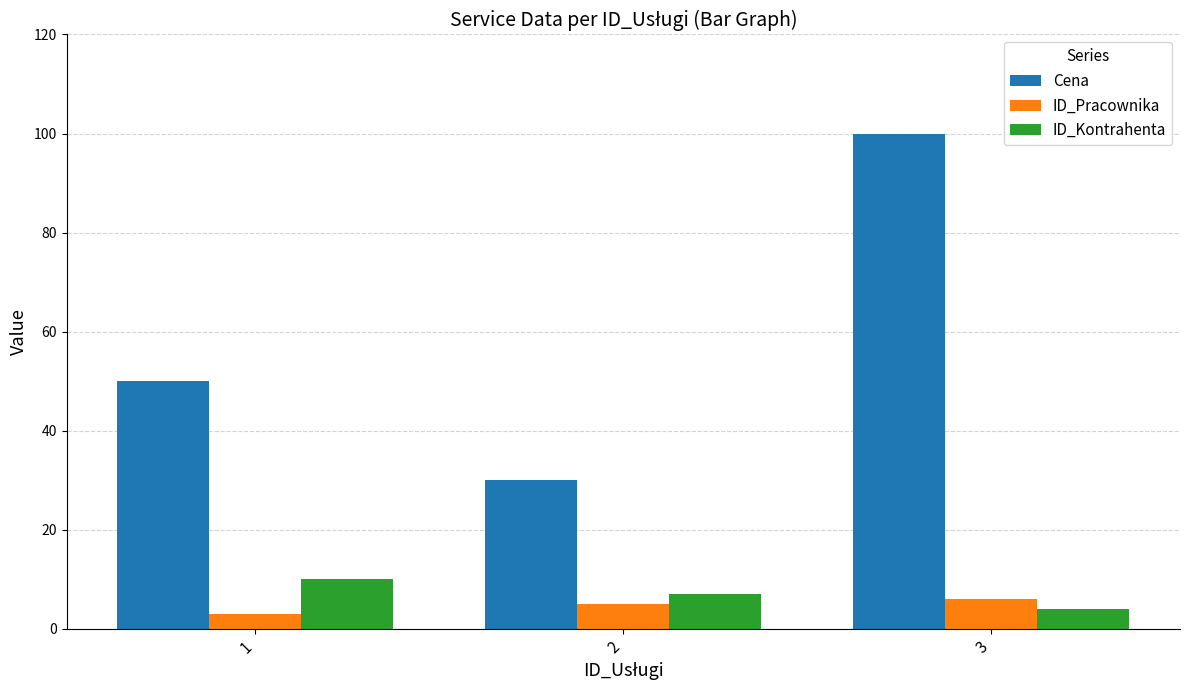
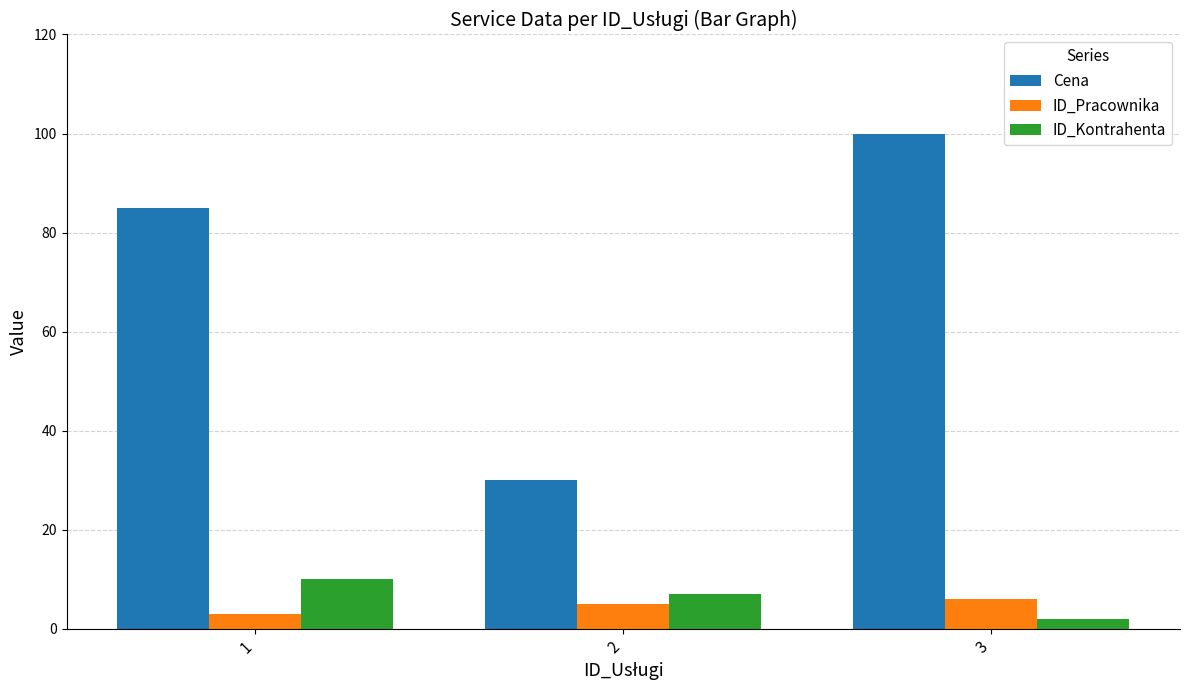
Cena, 1: 50 -> 85
ID_Kontrahenta, 3: 4 -> 2
